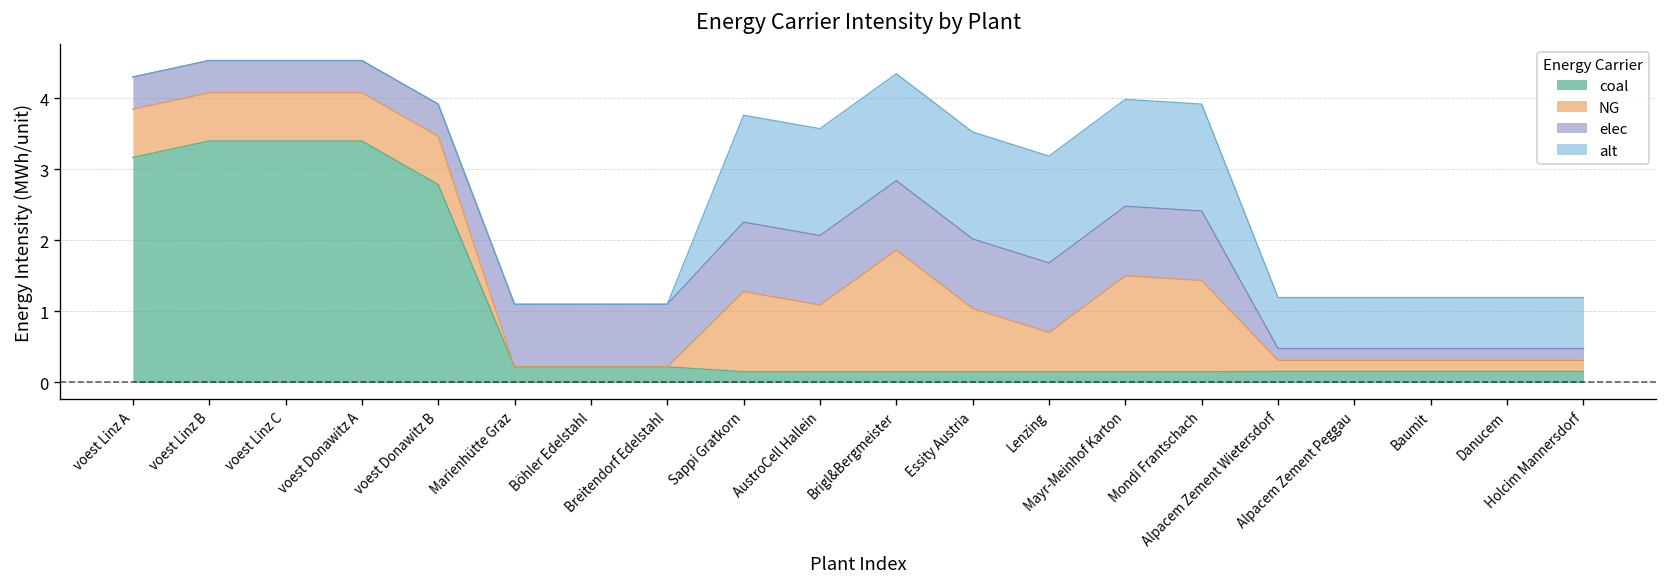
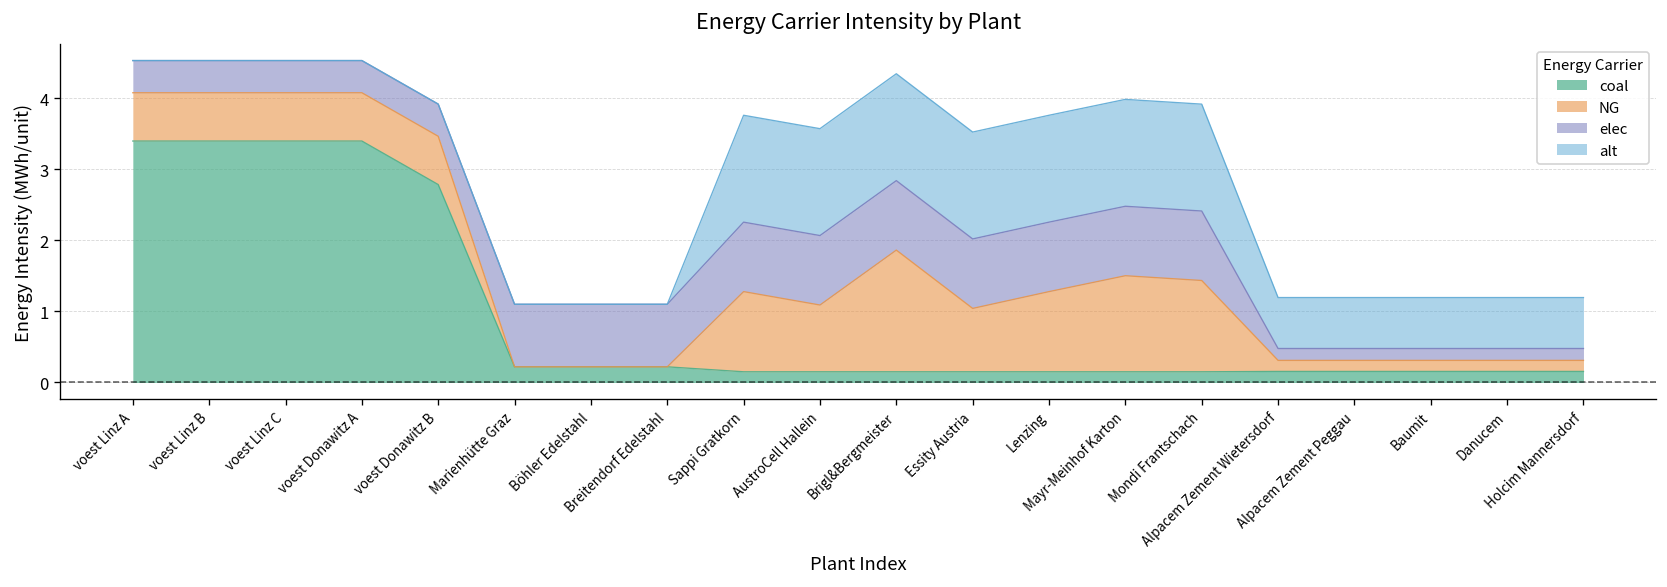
coal, voest Linz A: 3.2 -> 3.4
NG, Lenzing: 0.6 -> 1.1
